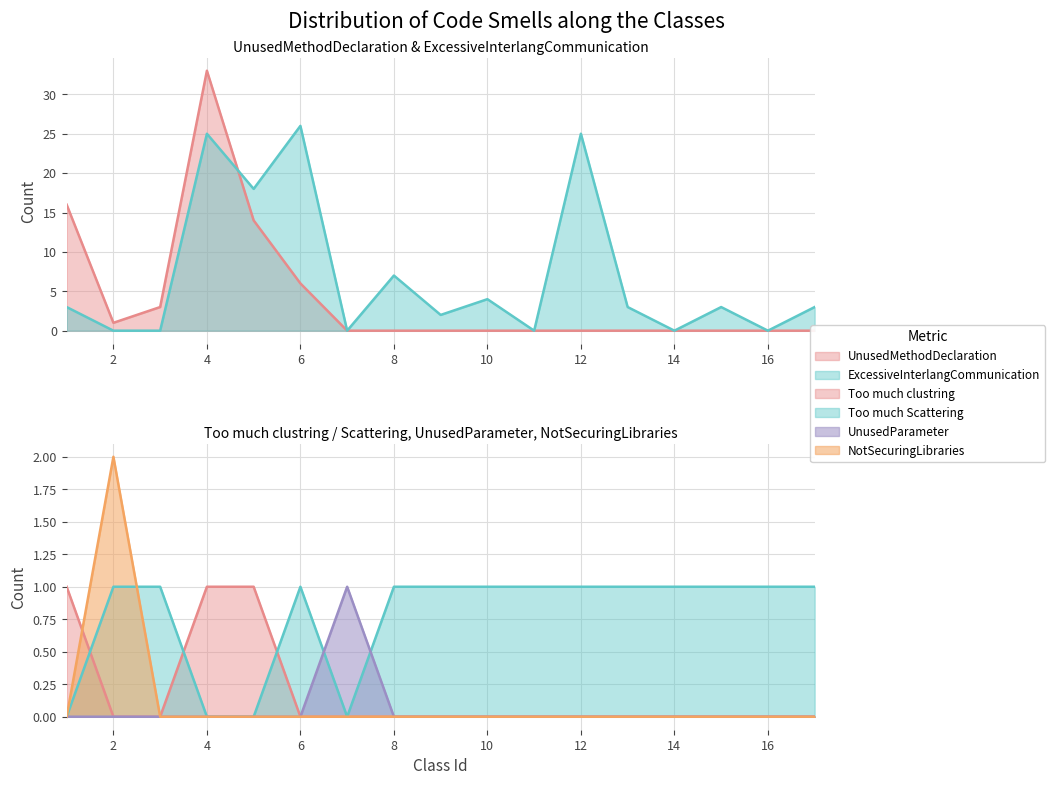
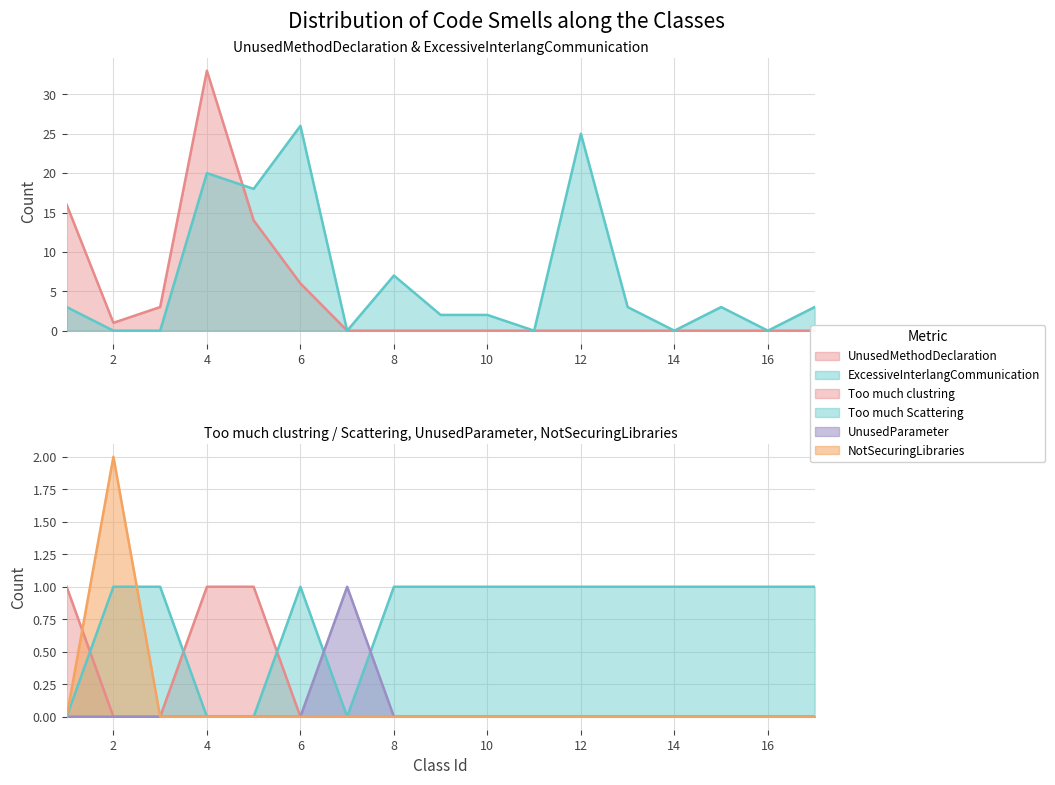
UnusedMethodDeclaration & ExcessiveInterlangCommunication, ExcessiveInterlangCommunication, 4: 25 -> 20
UnusedMethodDeclaration & ExcessiveInterlangCommunication, ExcessiveInterlangCommunication, 10: 4 -> 2
